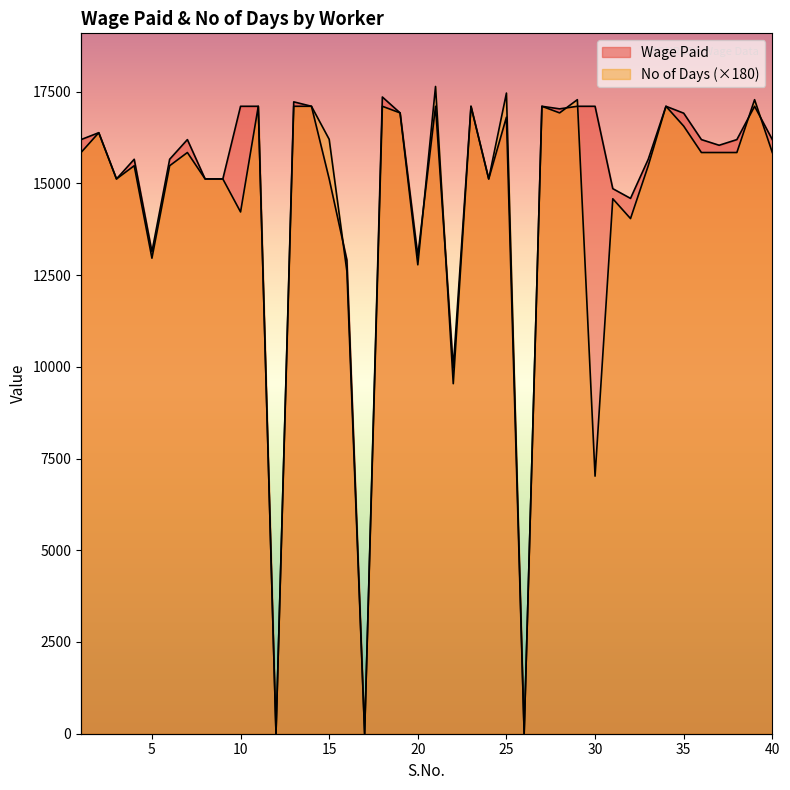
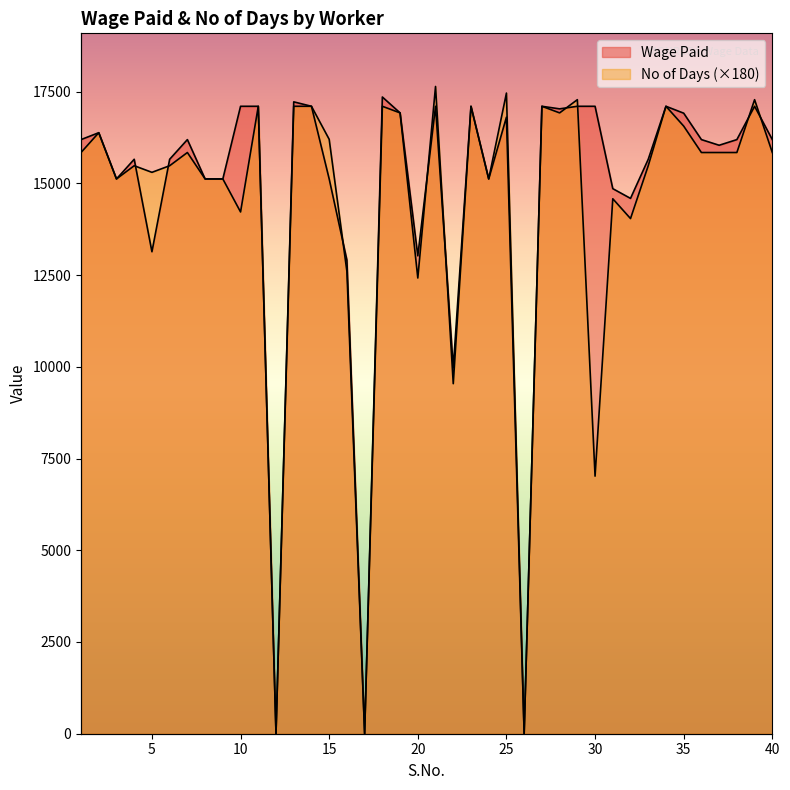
No of Days (×180), 5: 13000 -> 15300
No of Days (×180), 20: 12800 -> 12400
